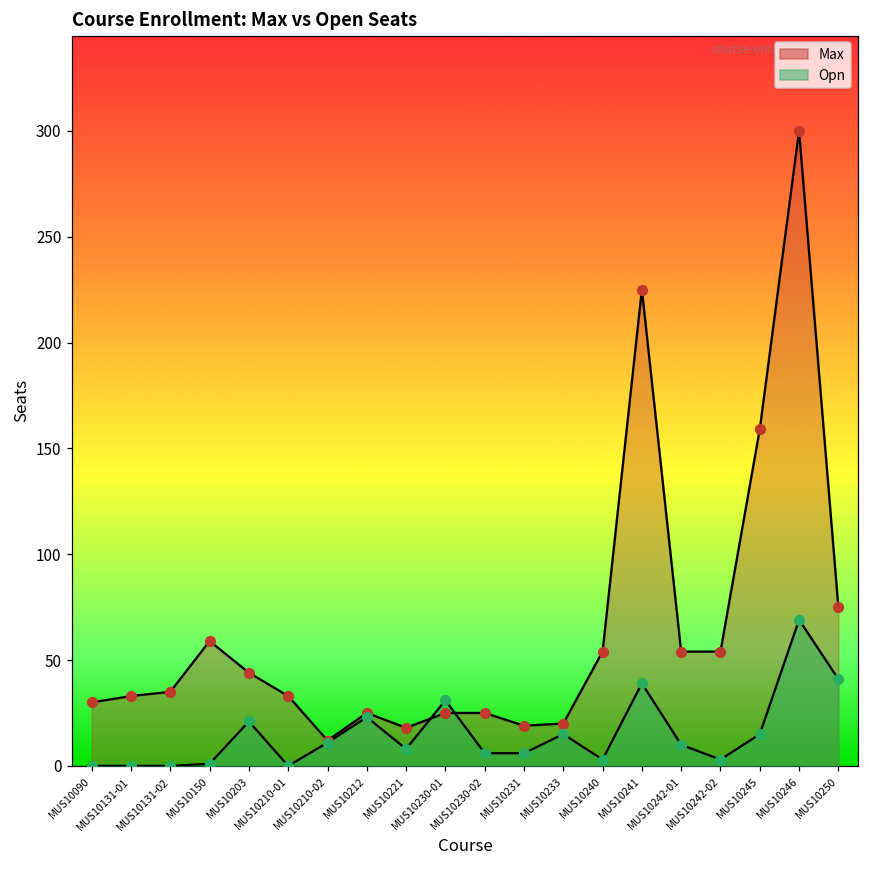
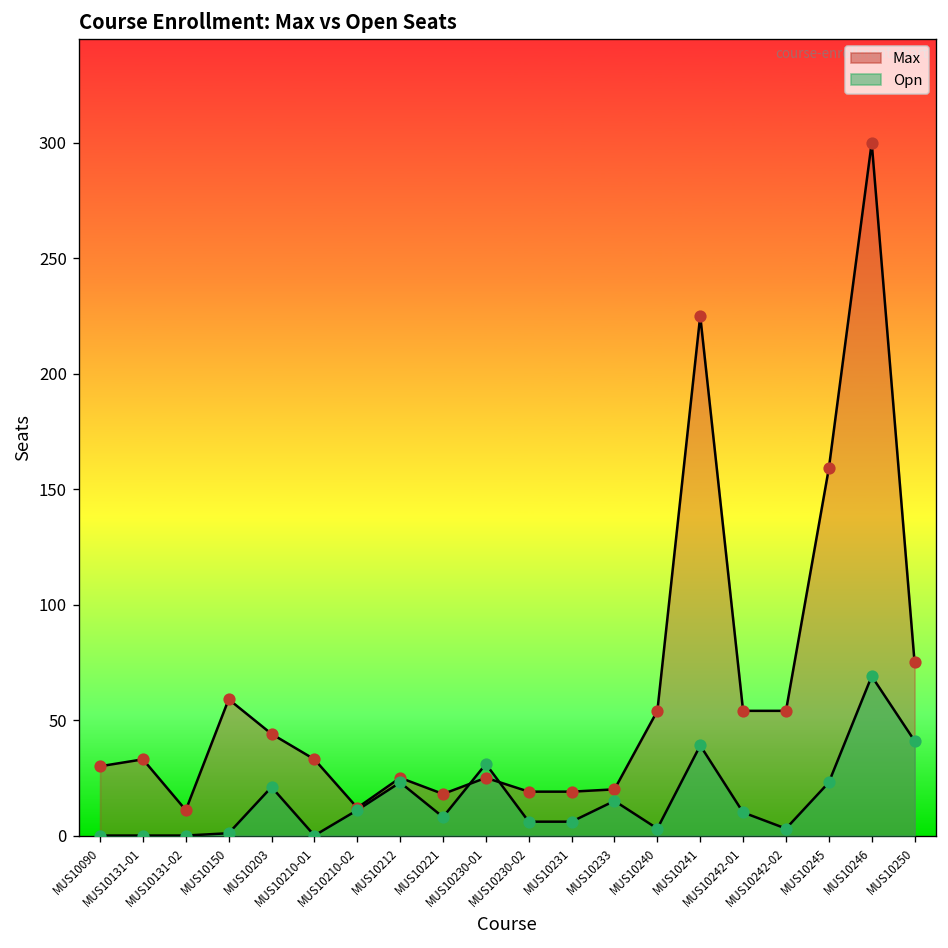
Max, MUS10131-02: 35 -> 11
Max, MUS10230-02: 25 -> 19
Opn, MUS10245: 15 -> 23
